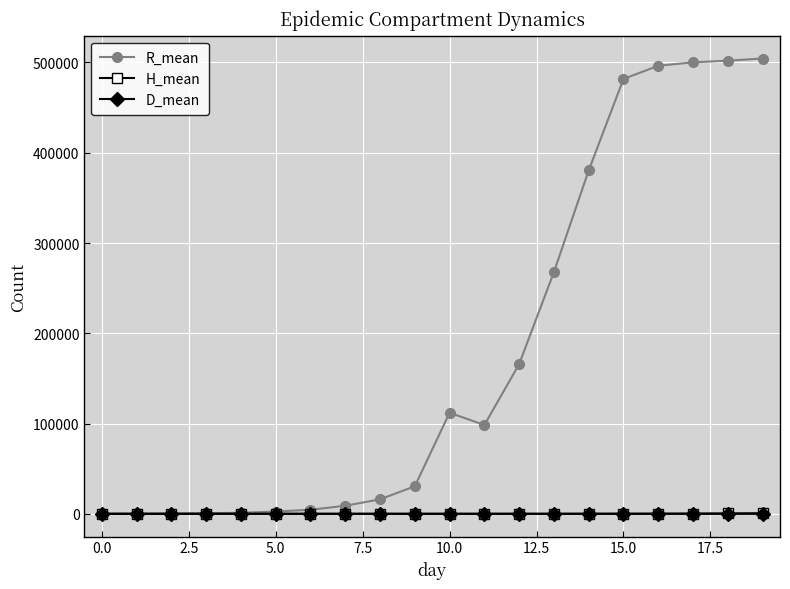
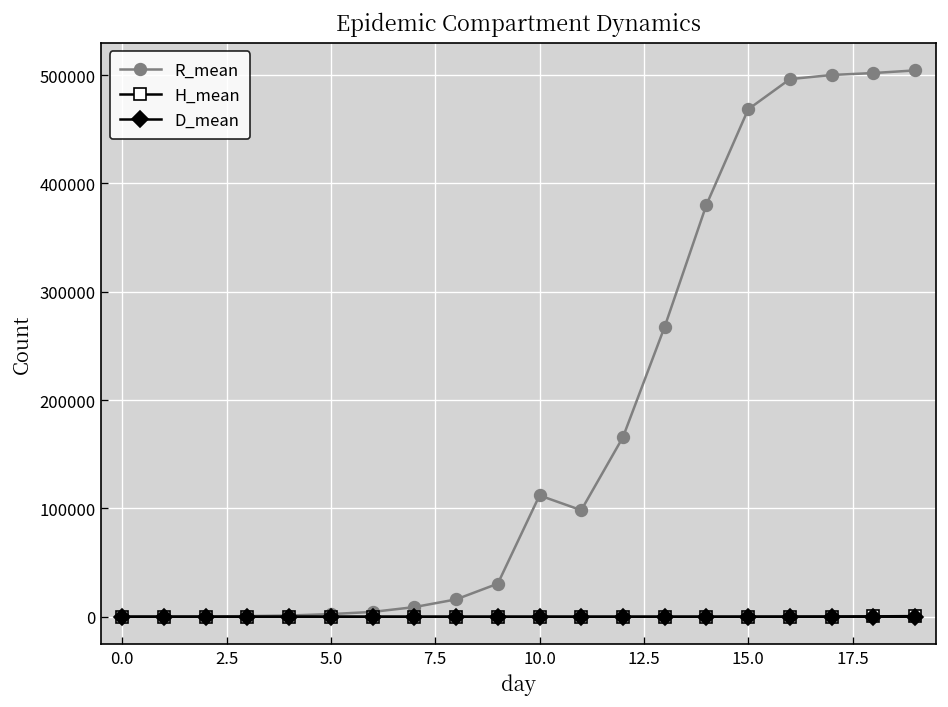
R_mean, 15.0: 480000 -> 470000
